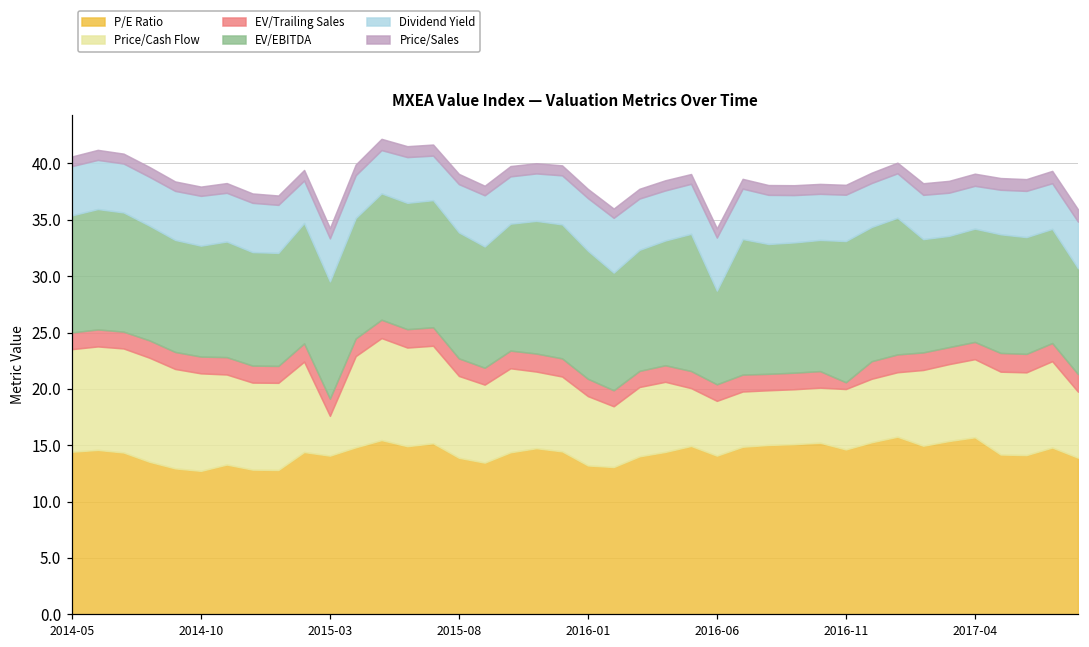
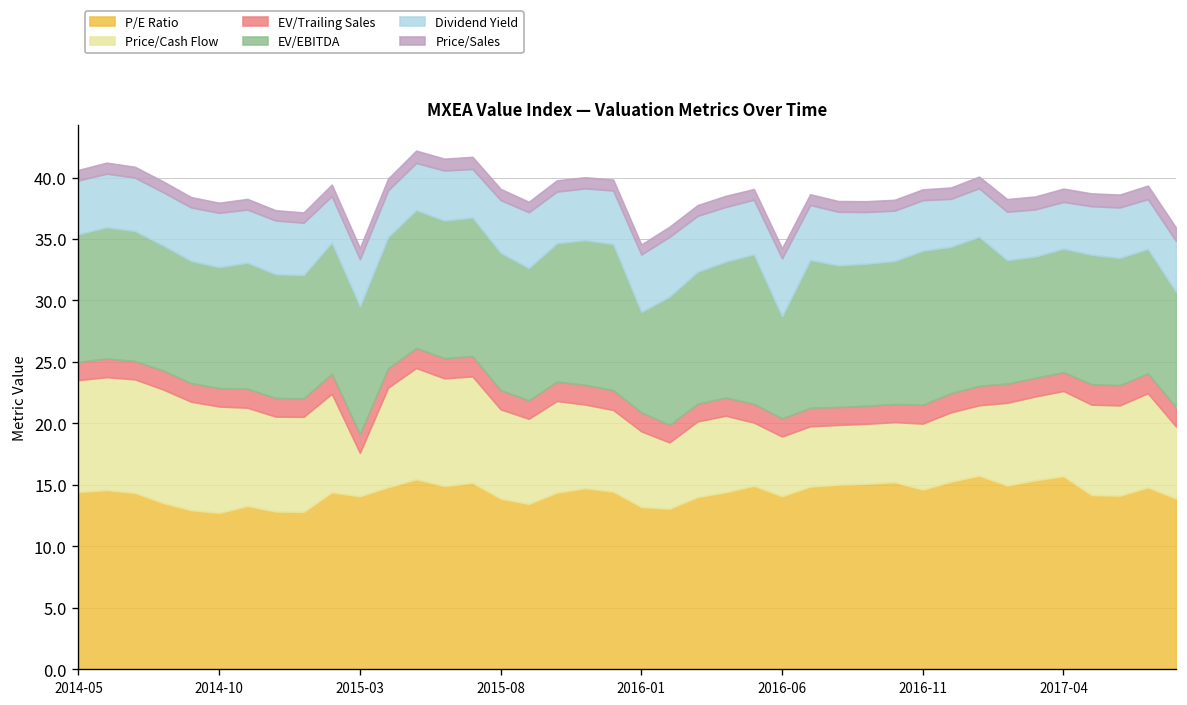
EV/EBITDA, 2016-01: 11.4 -> 8.2
EV/Trailing Sales, 2016-11: 0.6 -> 1.5
